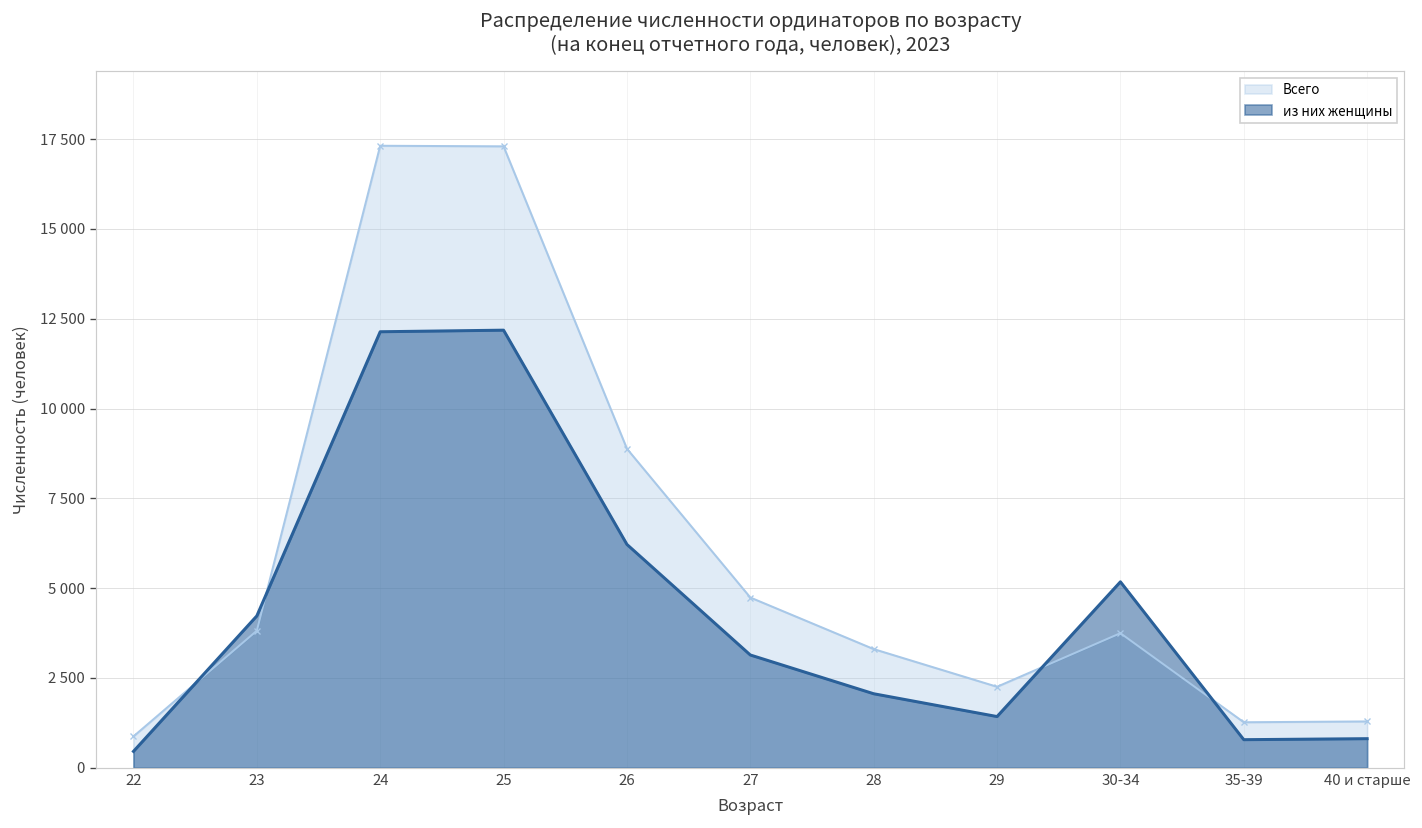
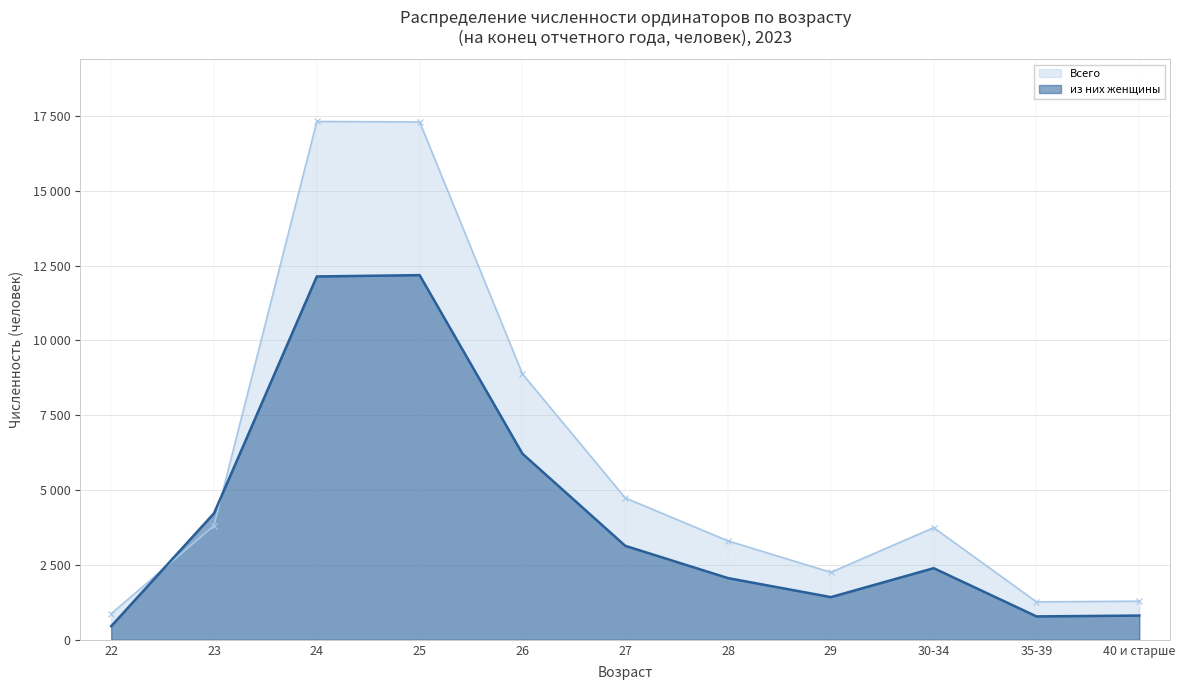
из них женщины, 30-34: 5200 -> 2400
